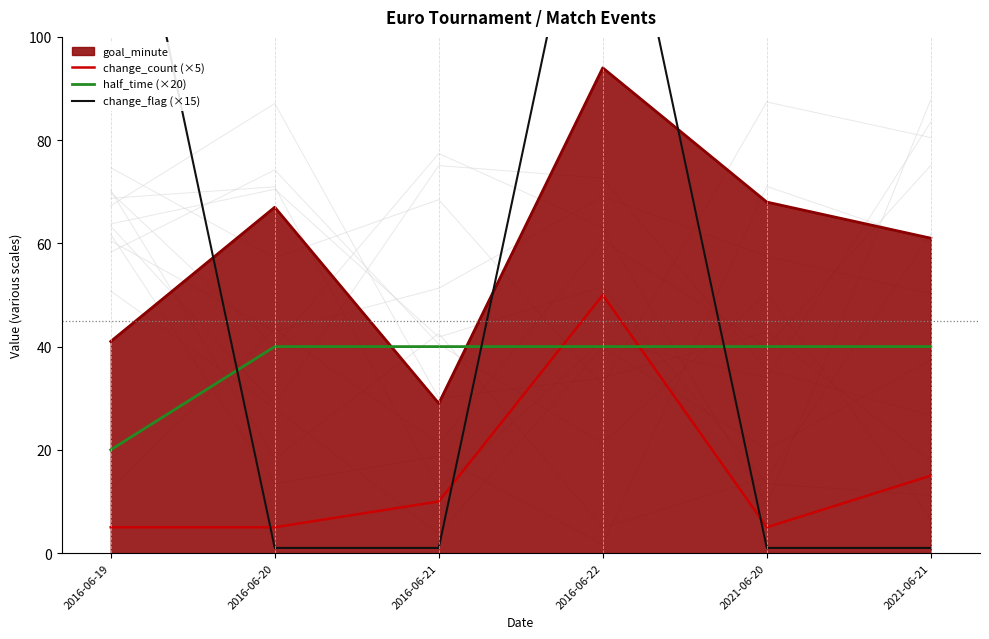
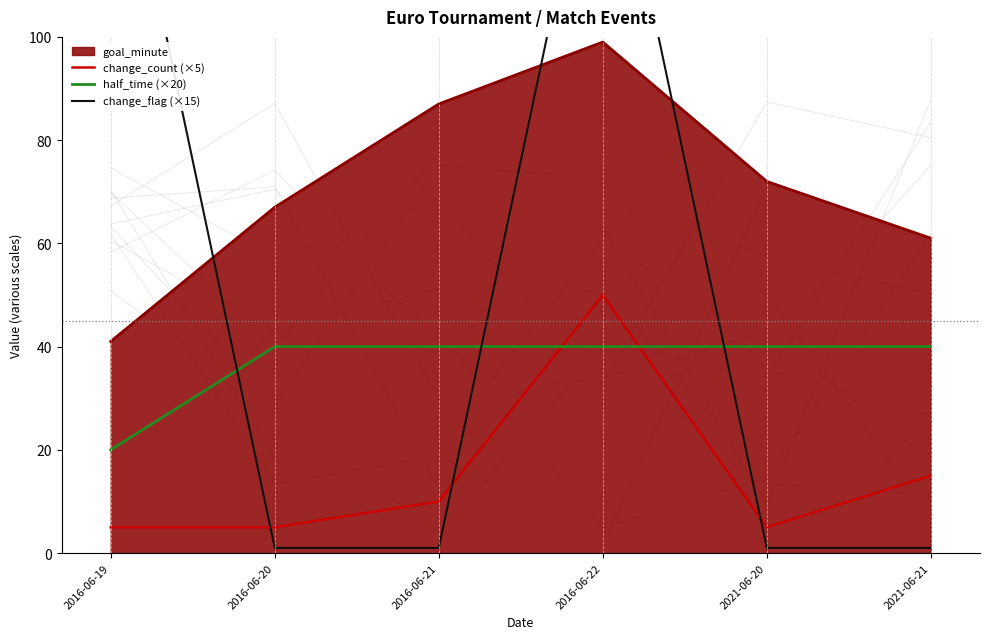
goal_minute, 2016-06-21: 29 -> 87
goal_minute, 2016-06-22: 94 -> 99
goal_minute, 2021-06-20: 68 -> 72
